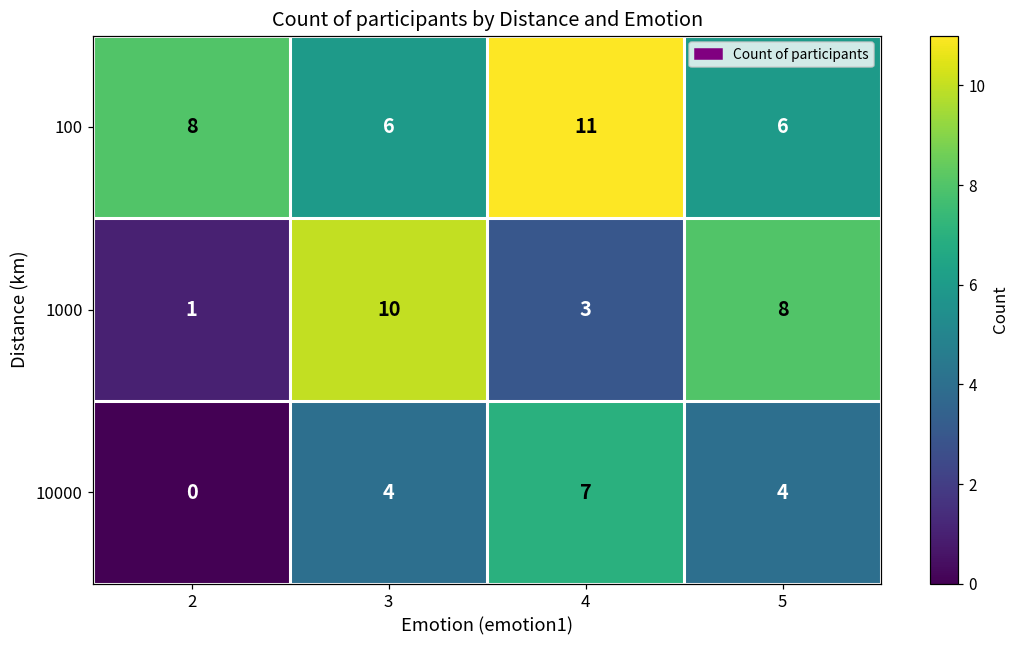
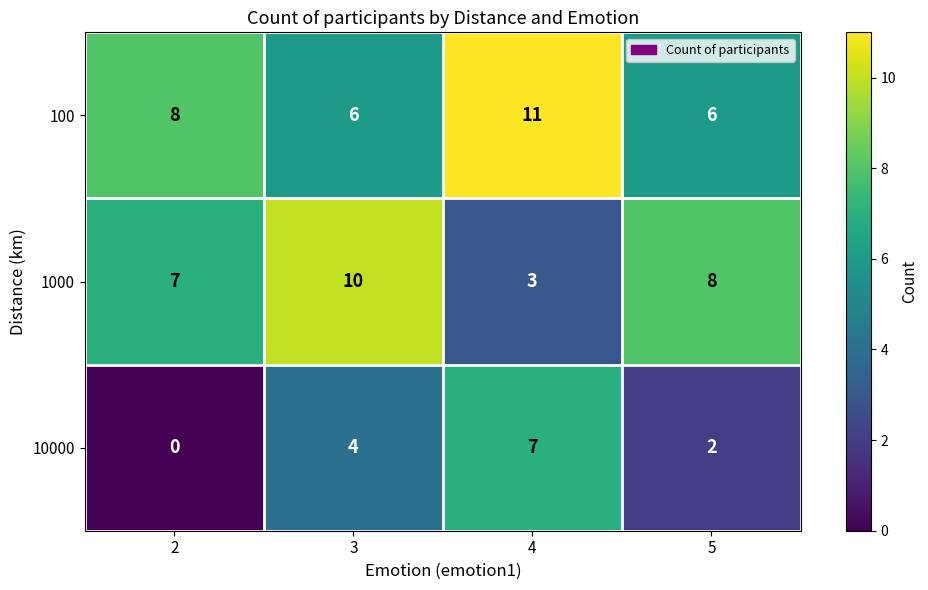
1000, 2: 1 -> 7
10000, 5: 4 -> 2
